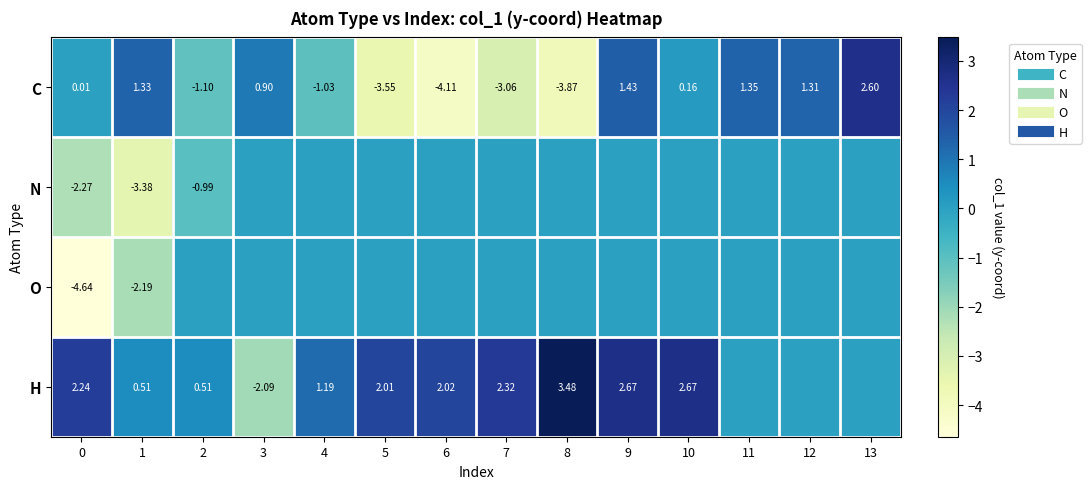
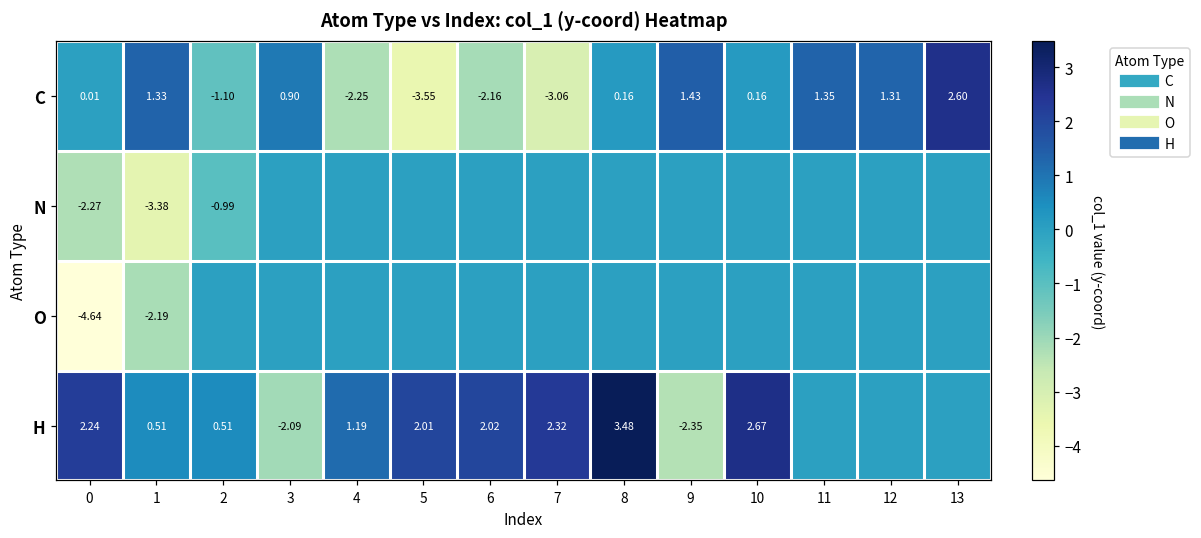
C, 4: -1.03 -> -2.25
C, 6: -4.11 -> -2.16
C, 8: -3.87 -> 0.16
H, 9: 2.67 -> -2.35
